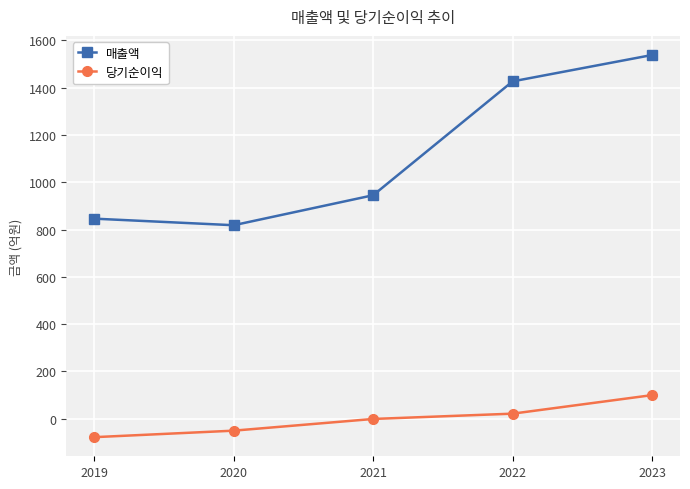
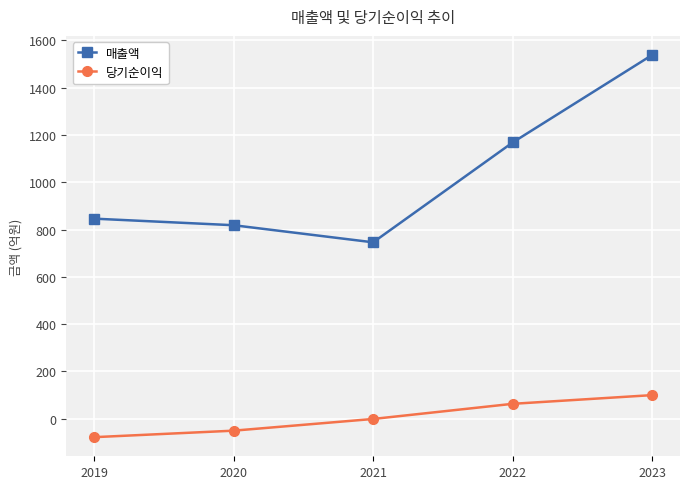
매출액, 2021: 950 -> 750
매출액, 2022: 1430 -> 1170
당기순이익, 2022: 20 -> 60
